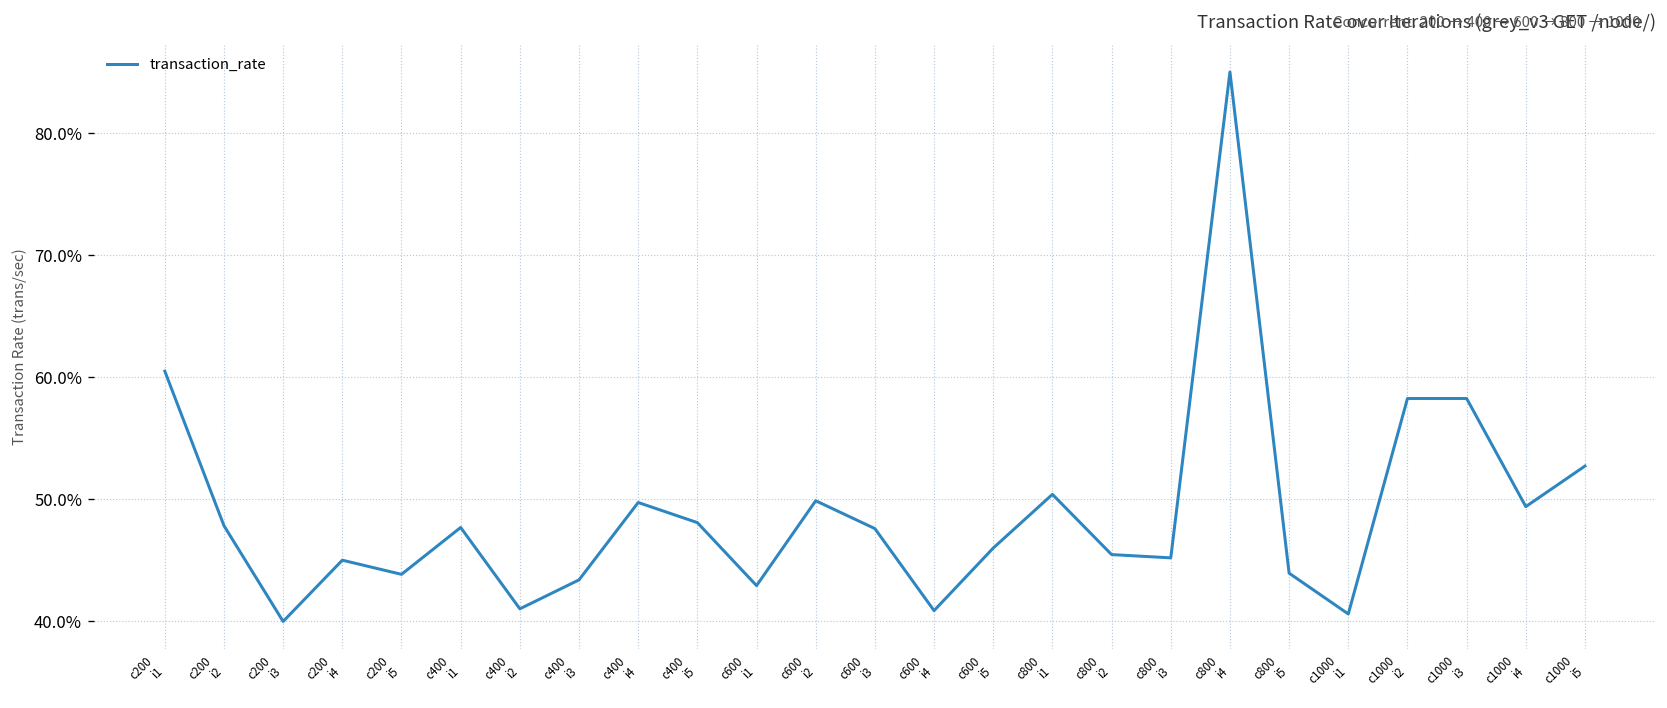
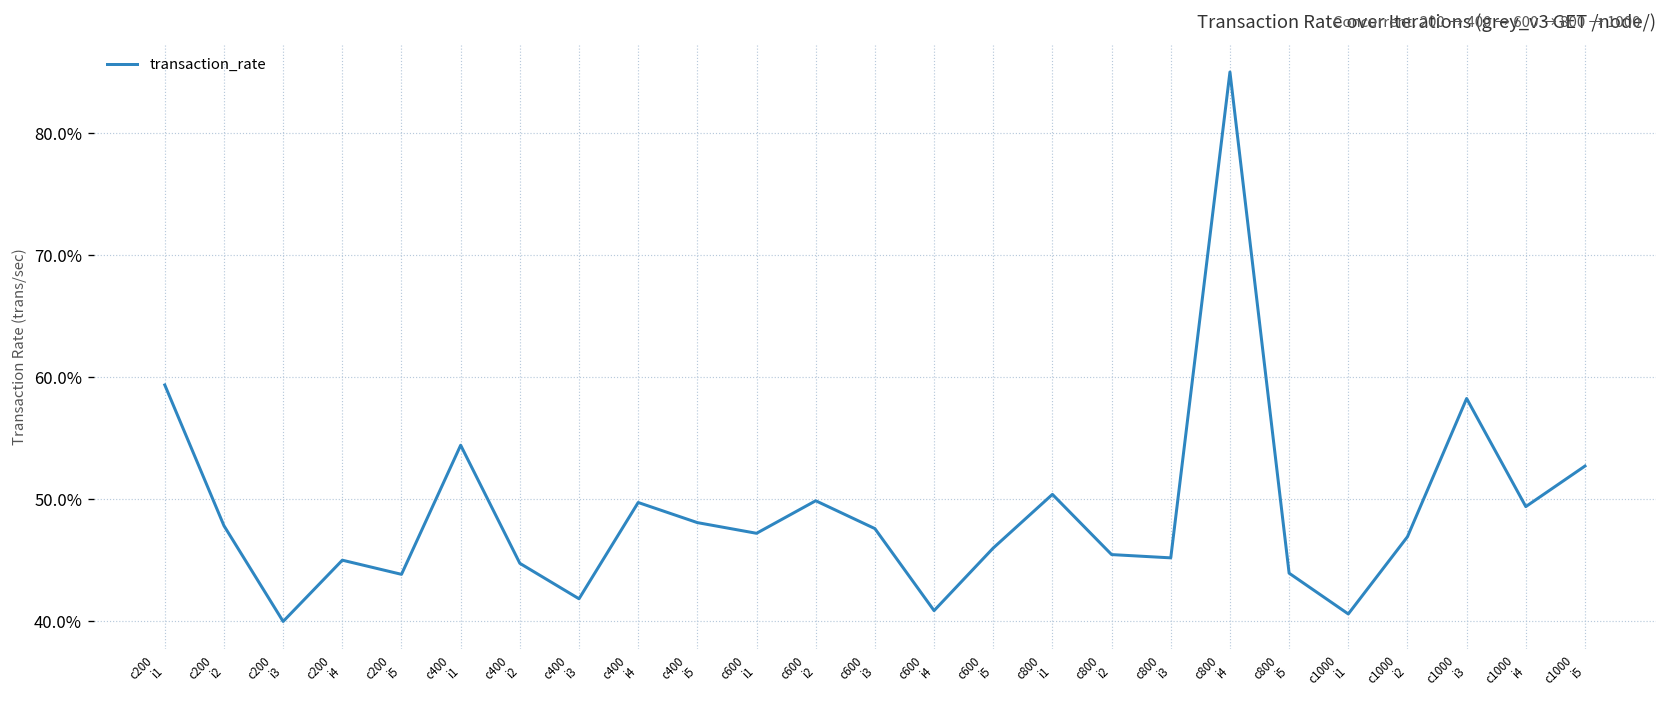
c200 i1: 60.5% -> 59.4%
c400 i1: 47.7% -> 54.4%
c400 i2: 41.0% -> 44.8%
c400 i3: 43.4% -> 41.9%
c600 i1: 42.9% -> 47.2%
c1000 i2: 58.3% -> 46.9%
